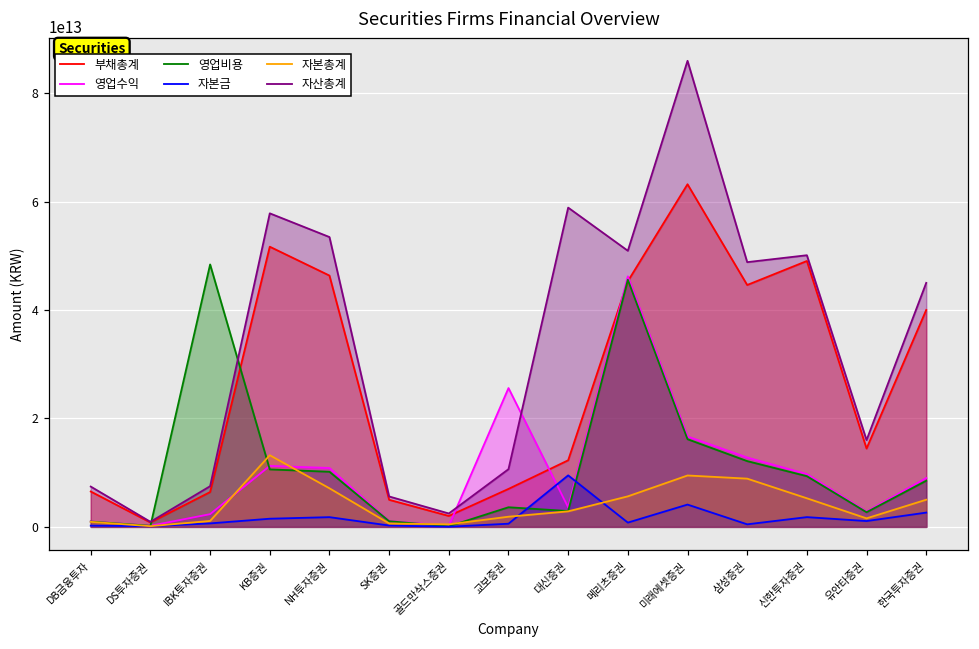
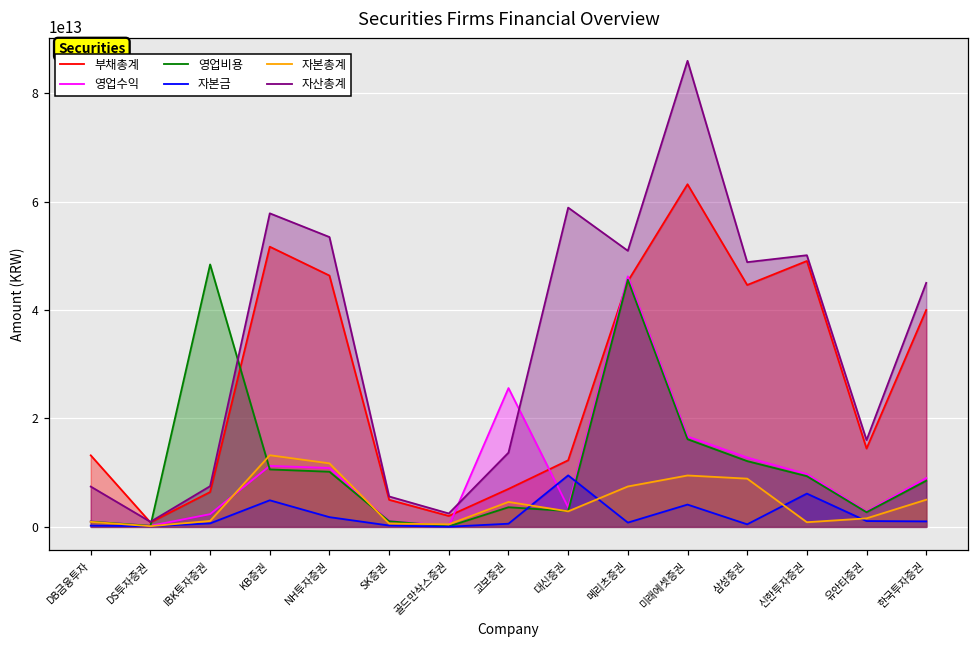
부채총계, DB금융투자: 7000000000000 -> 13000000000000
자본금, KB증권: 1000000000000 -> 5000000000000
자본총계, NH투자증권: 7000000000000 -> 12000000000000
자본총계, 교보증권: 2000000000000 -> 5000000000000
자산총계, 교보증권: 11000000000000 -> 14000000000000
자본총계, 메리츠증권: 6000000000000 -> 7000000000000
자본금, 신한투자증권: 2000000000000 -> 6000000000000
자본총계, 신한투자증권: 5000000000000 -> 1000000000000
자본금, 한국투자증권: 3000000000000 -> 1000000000000
